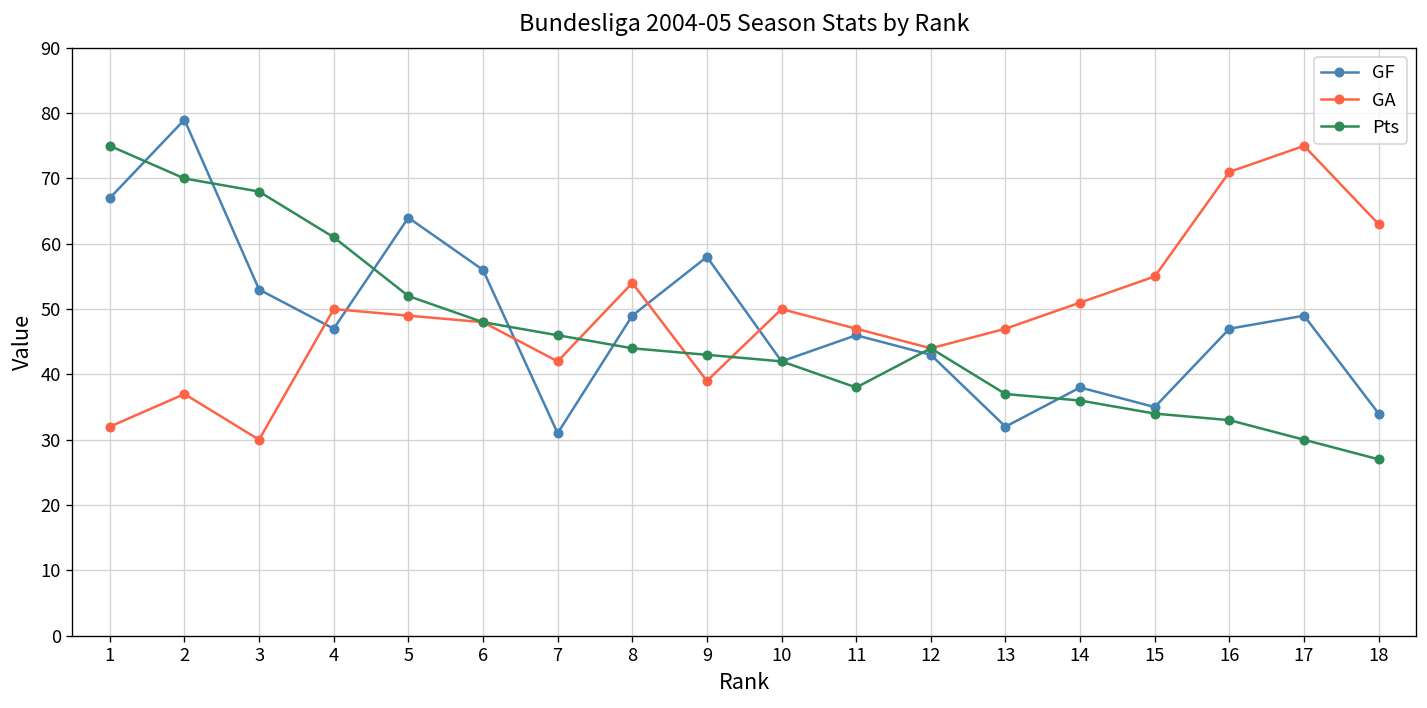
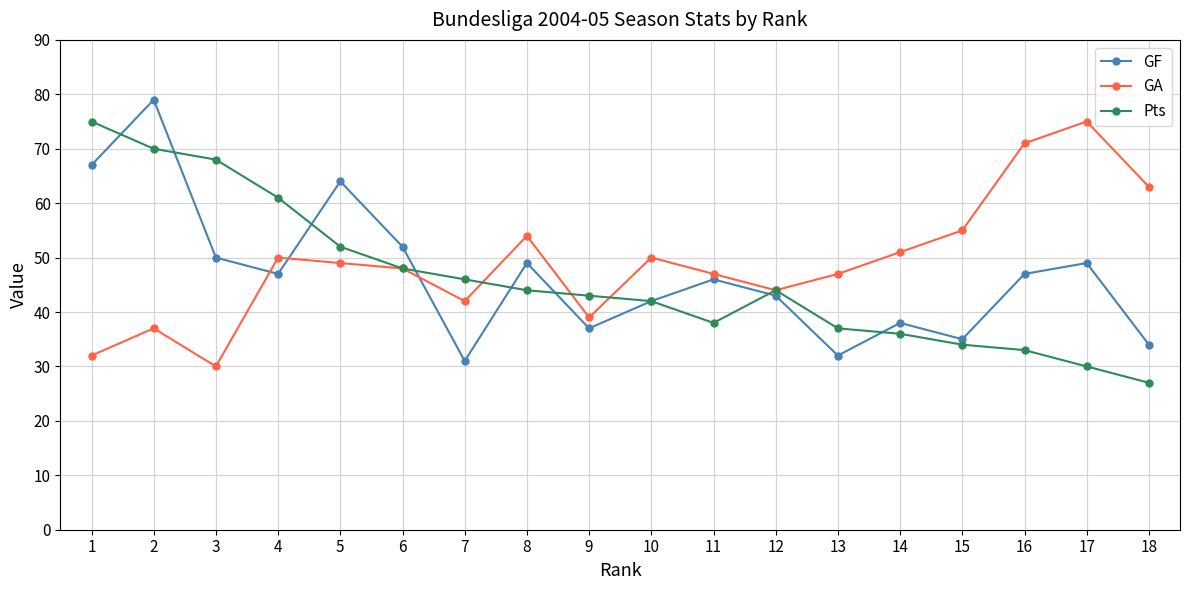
GF, 3: 53 -> 50
GF, 6: 56 -> 52
GF, 9: 58 -> 37
